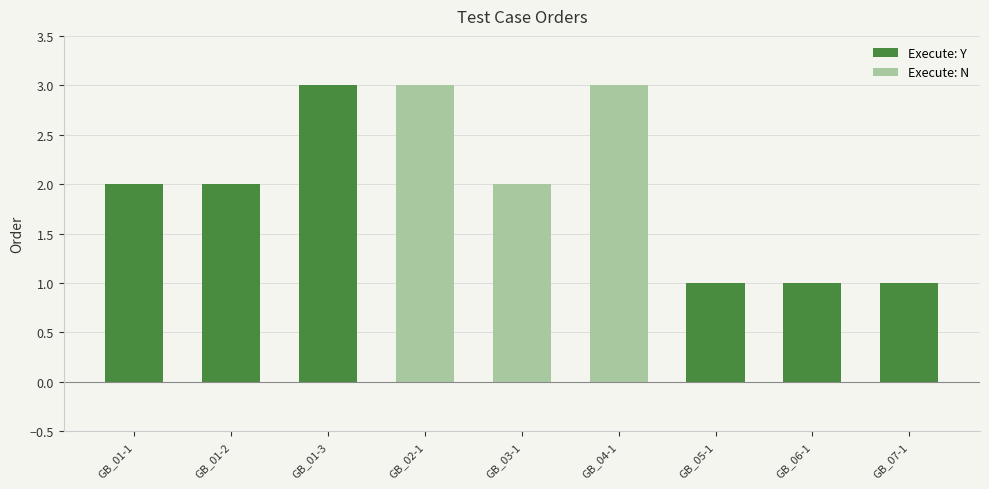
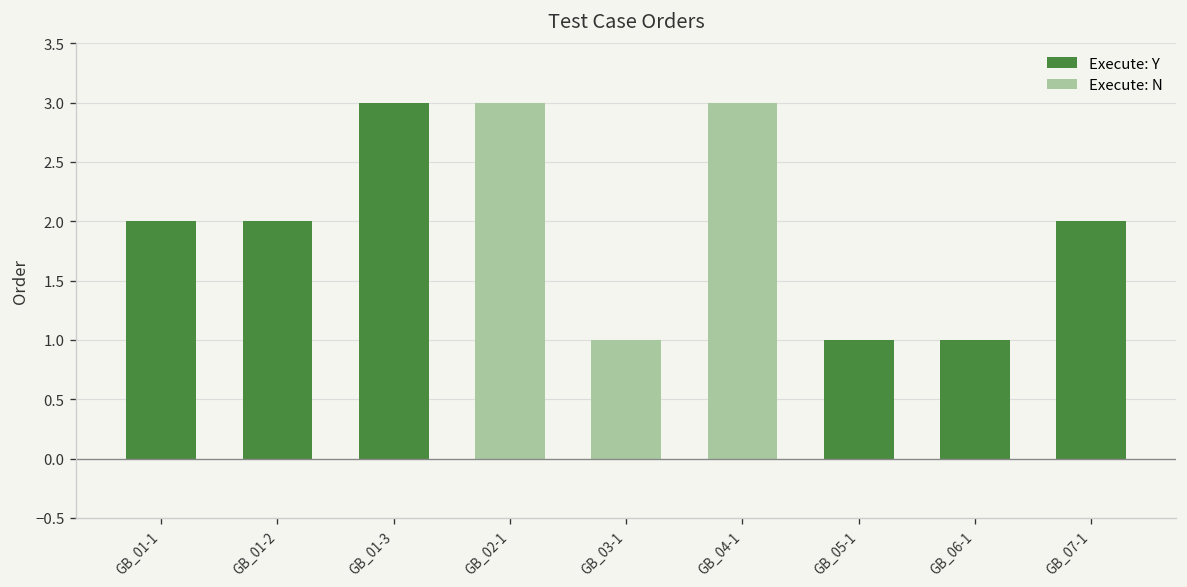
GB_03-1: 2 -> 1
GB_07-1: 1 -> 2
